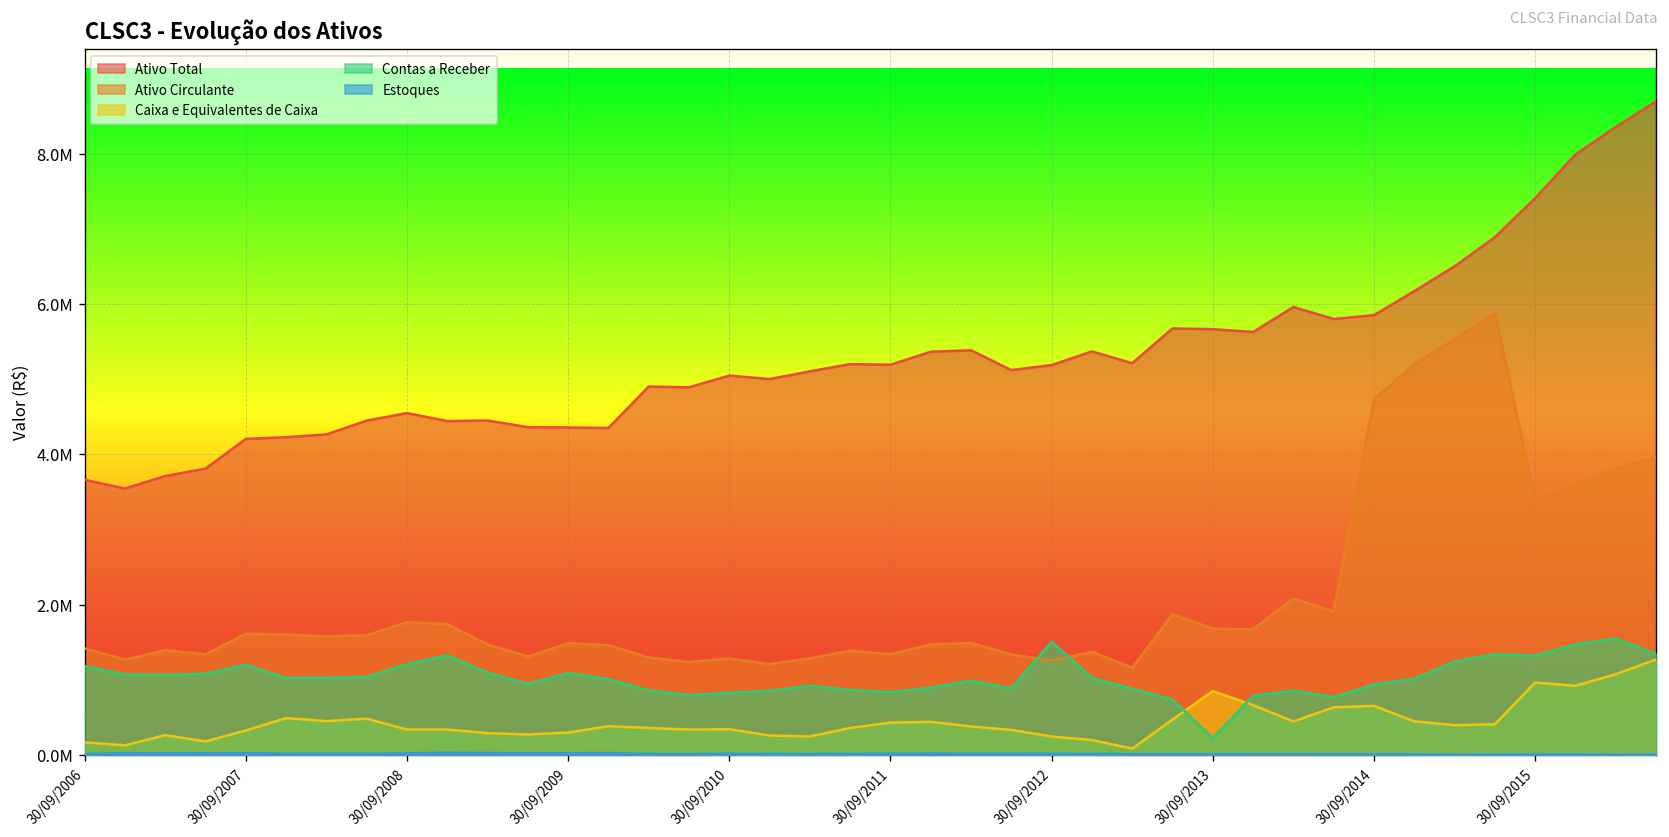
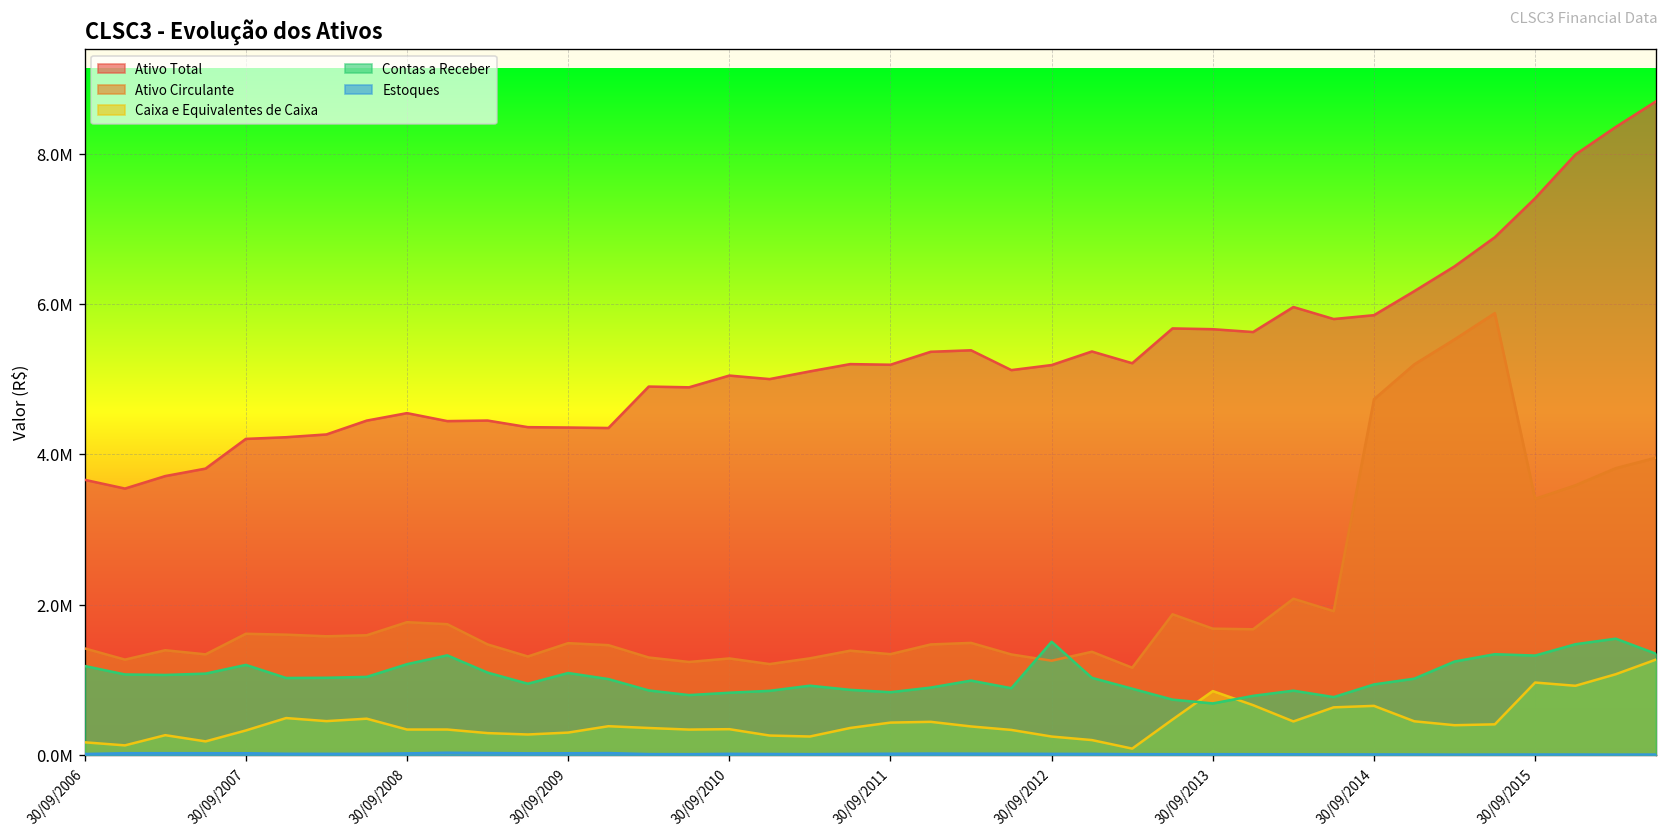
Contas a Receber, 30/09/2013: 200000 -> 700000
